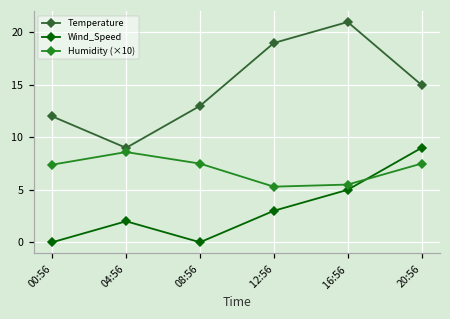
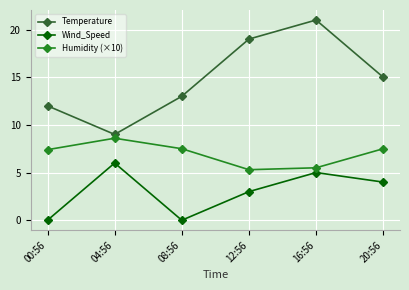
Wind_Speed, 04:56: 2 -> 6
Wind_Speed, 20:56: 9 -> 4
